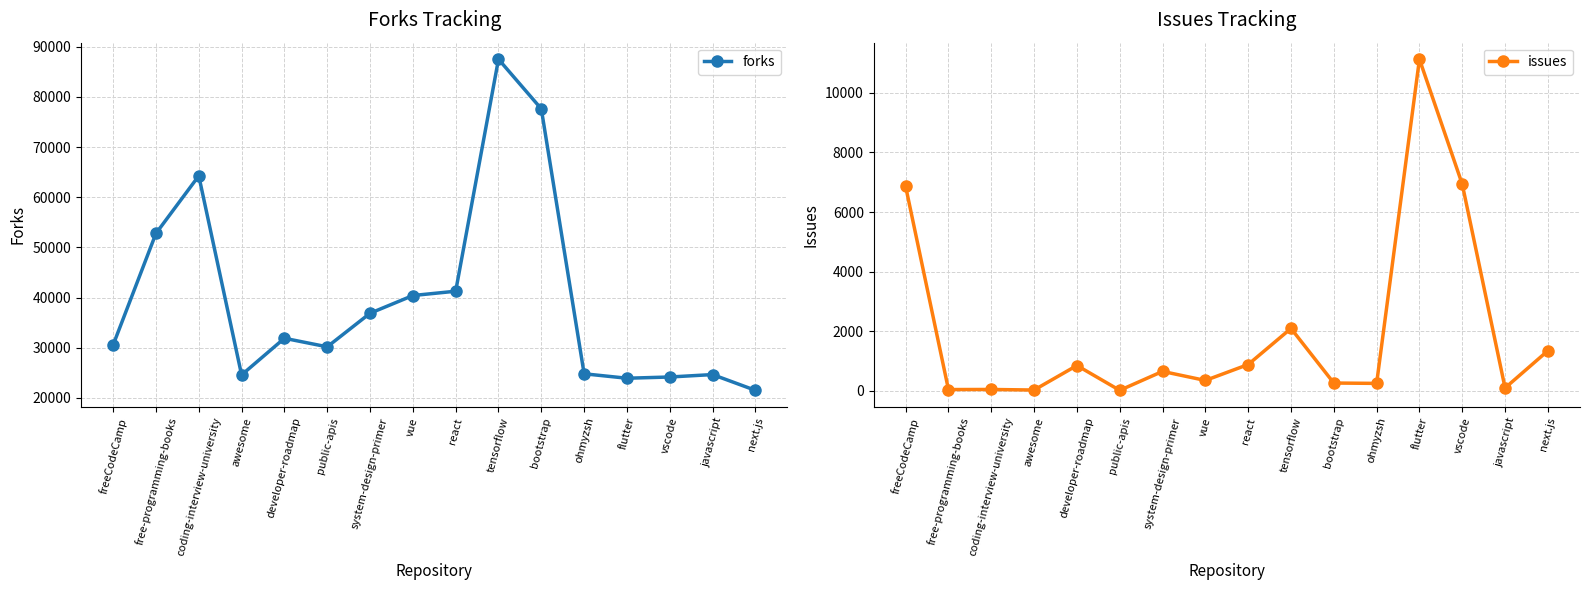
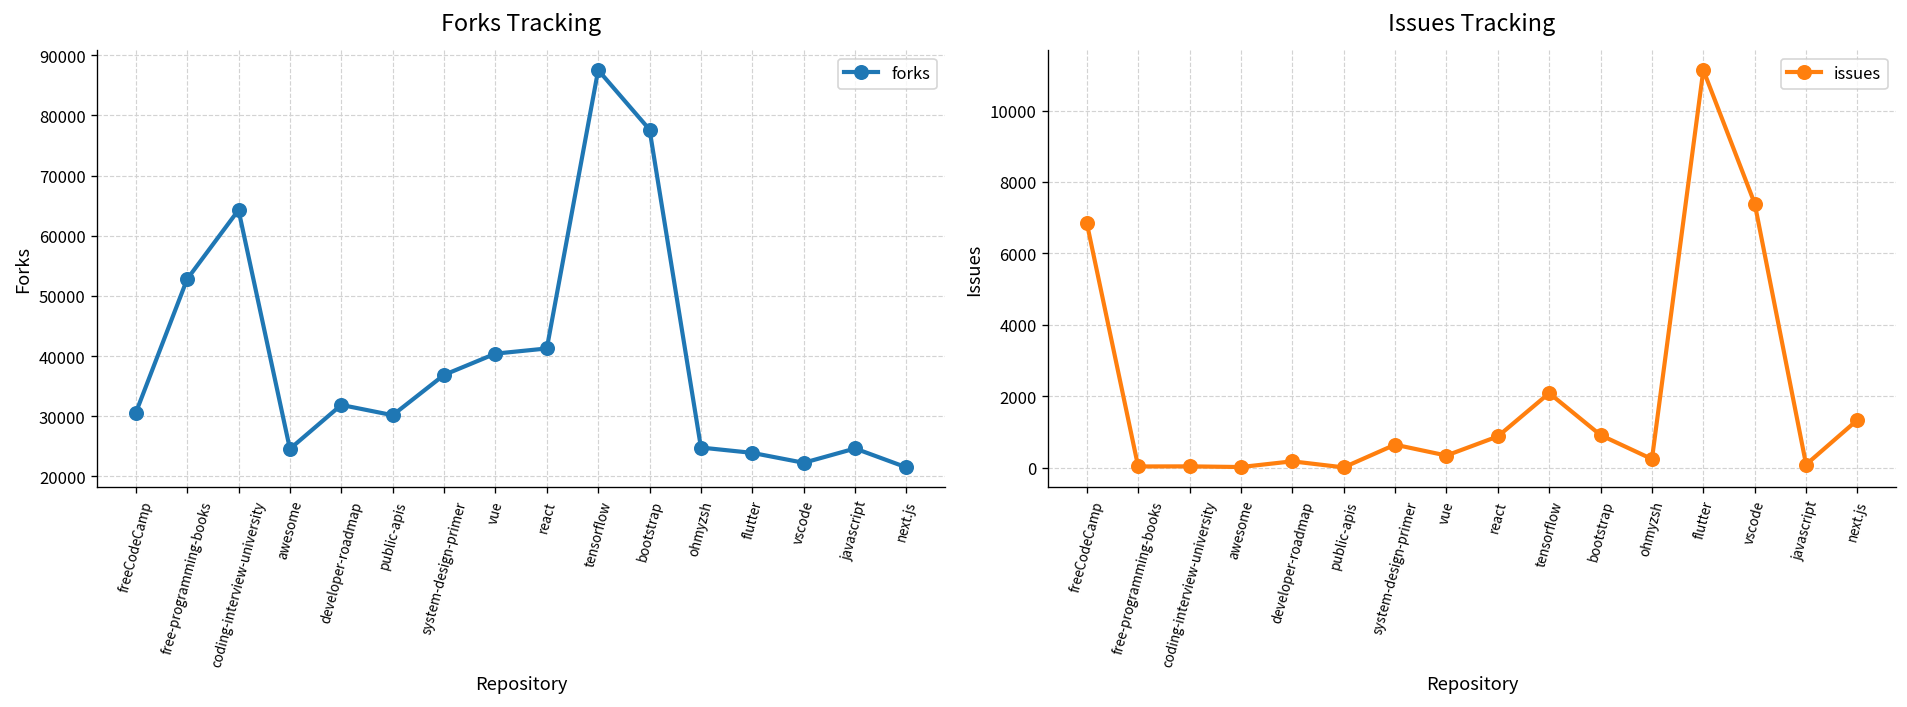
Forks Tracking, vscode: 24000 -> 22000
Issues Tracking, developer-roadmap: 800 -> 200
Issues Tracking, bootstrap: 300 -> 900
Issues Tracking, vscode: 6900 -> 7400
